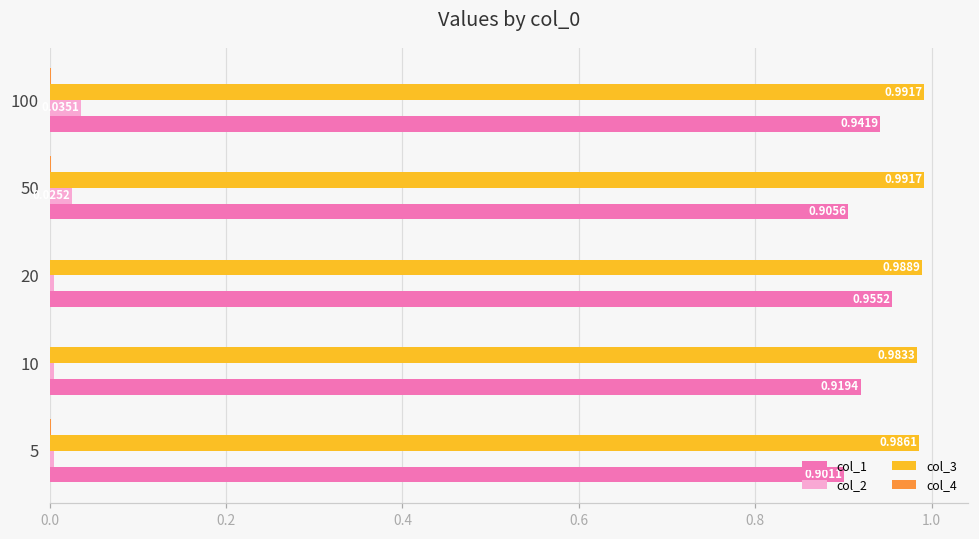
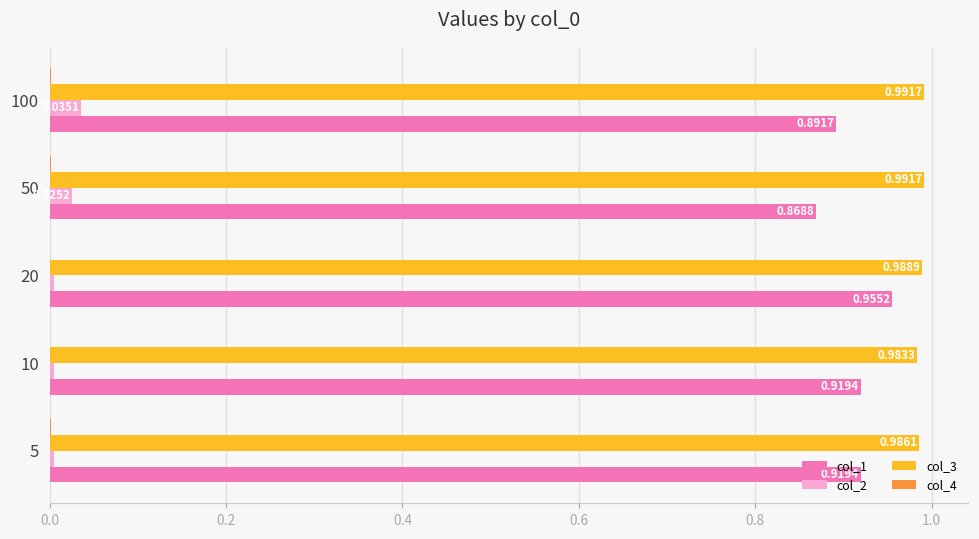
col_1, 100: 0.9419 -> 0.8917
col_1, 50: 0.9056 -> 0.8688
col_1, 5: 0.9011 -> 0.9194
